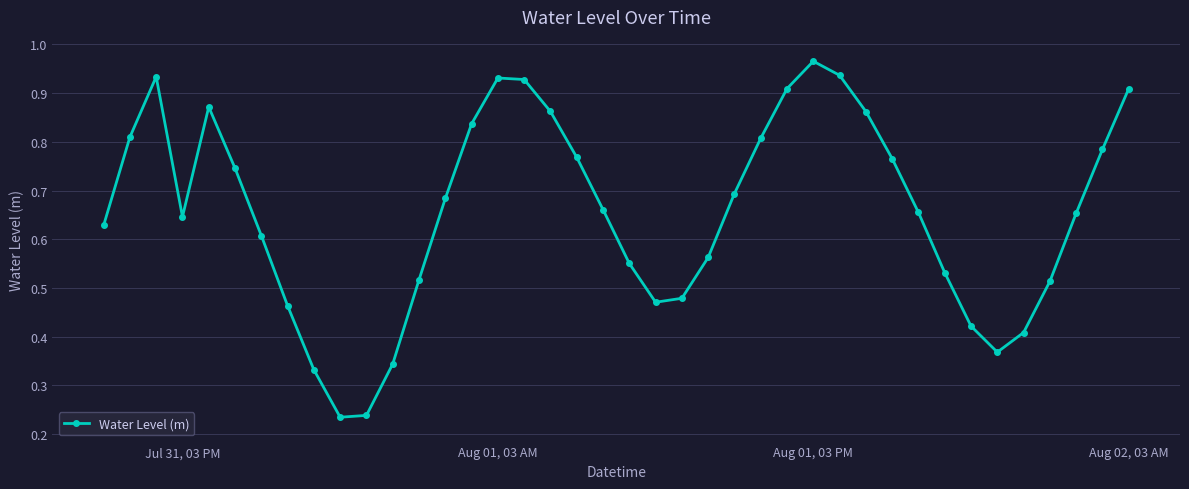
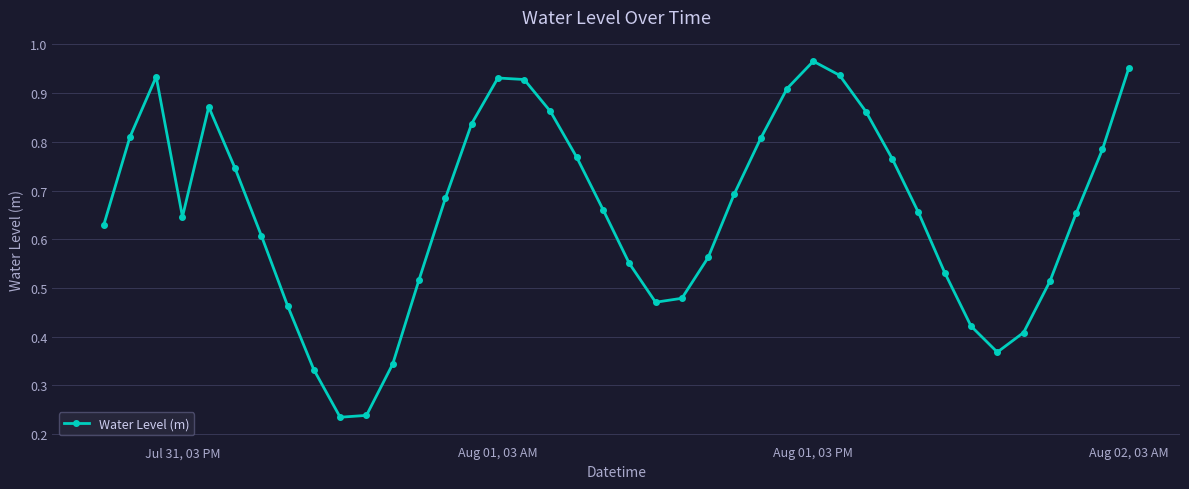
Aug 02, 03 AM: 0.91 -> 0.95
